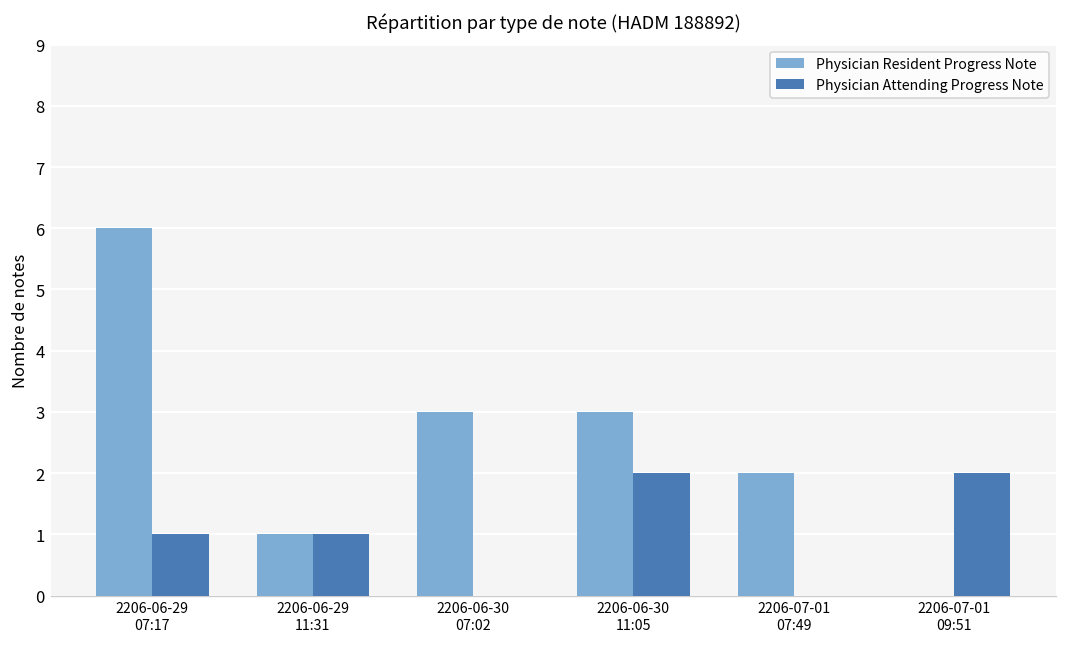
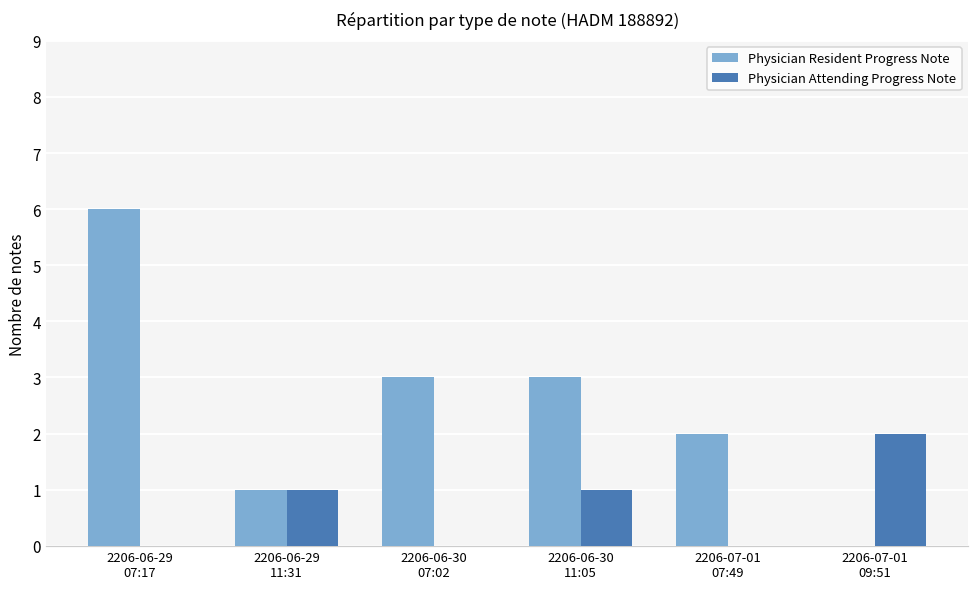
Physician Attending Progress Note, 2206-06-29 07:17: 1 -> 0
Physician Attending Progress Note, 2206-06-30 11:05: 2 -> 1
